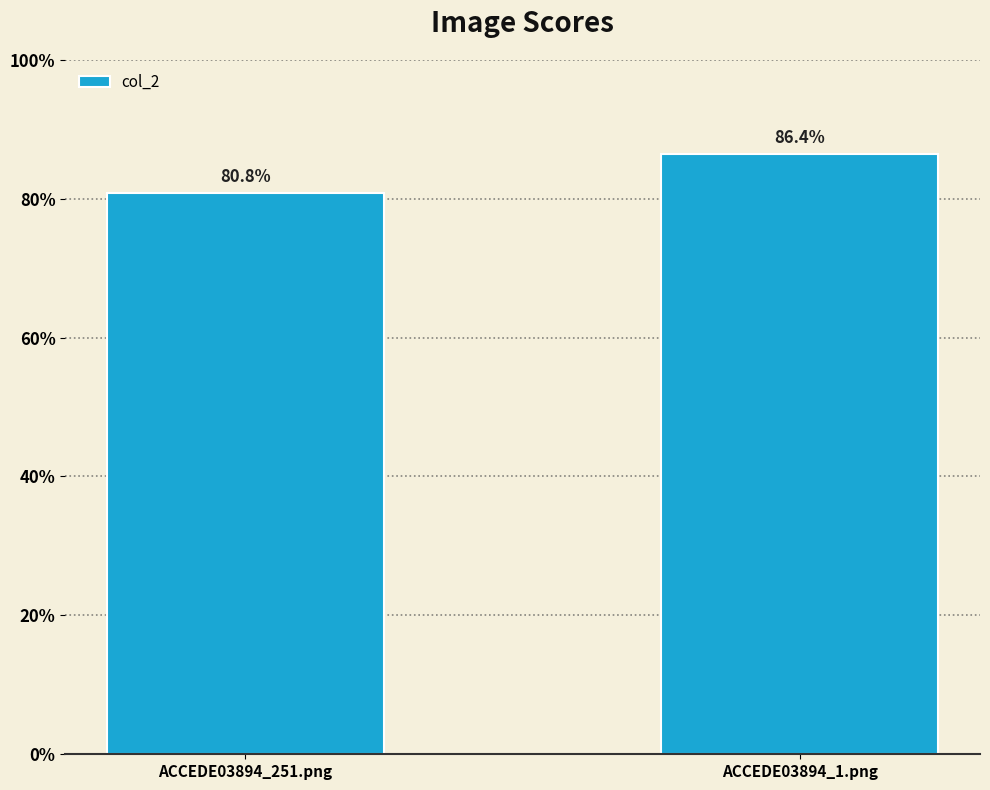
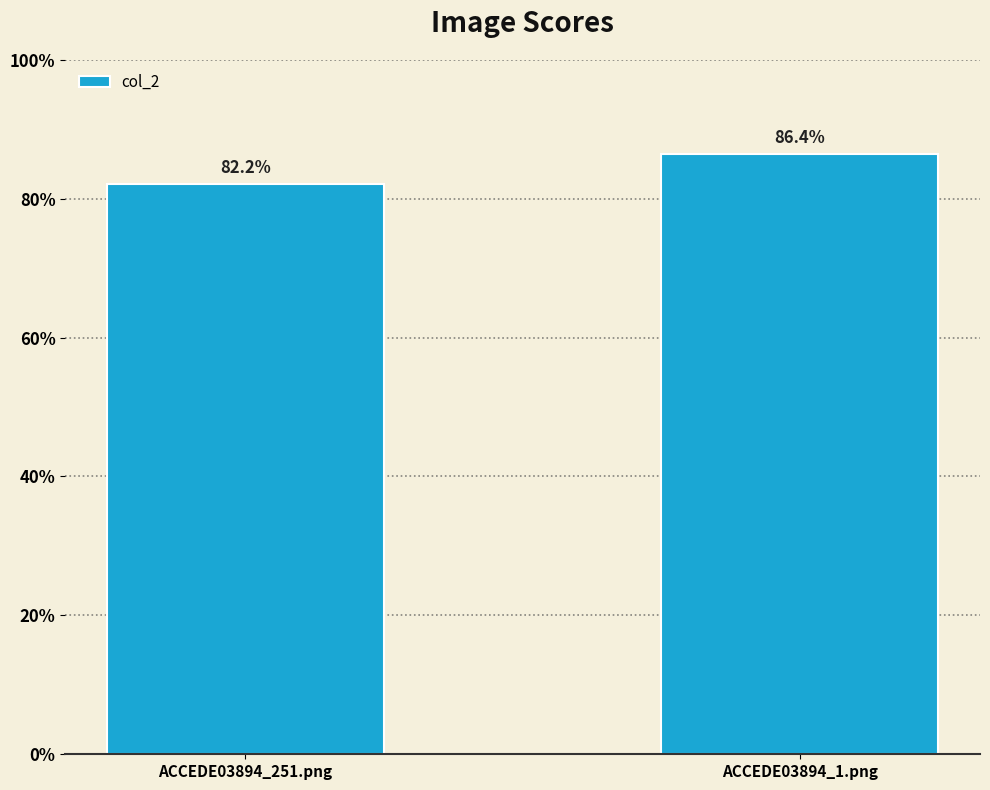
ACCEDE03894_251.png: 80.8% -> 82.2%
